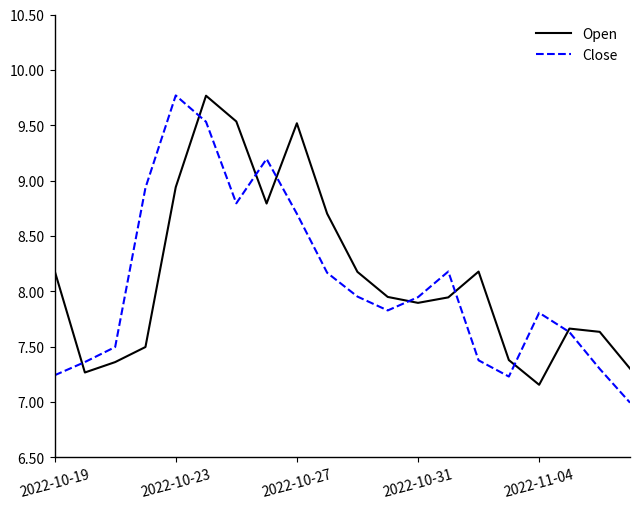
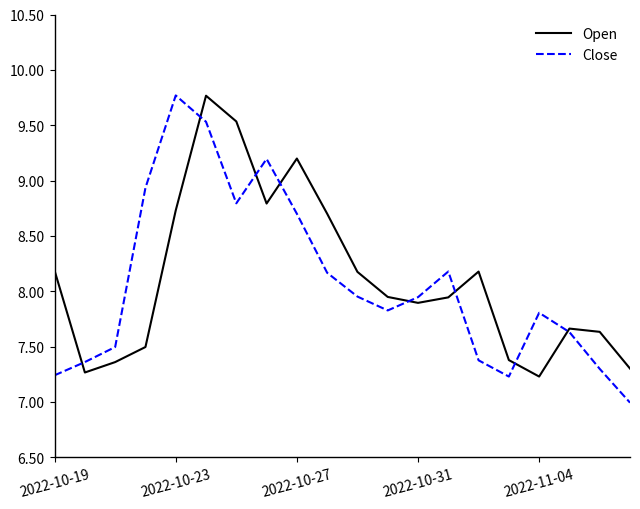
Open, 2022-10-23: 8.94 -> 8.73
Open, 2022-10-27: 9.52 -> 9.20
Open, 2022-11-04: 7.15 -> 7.23
